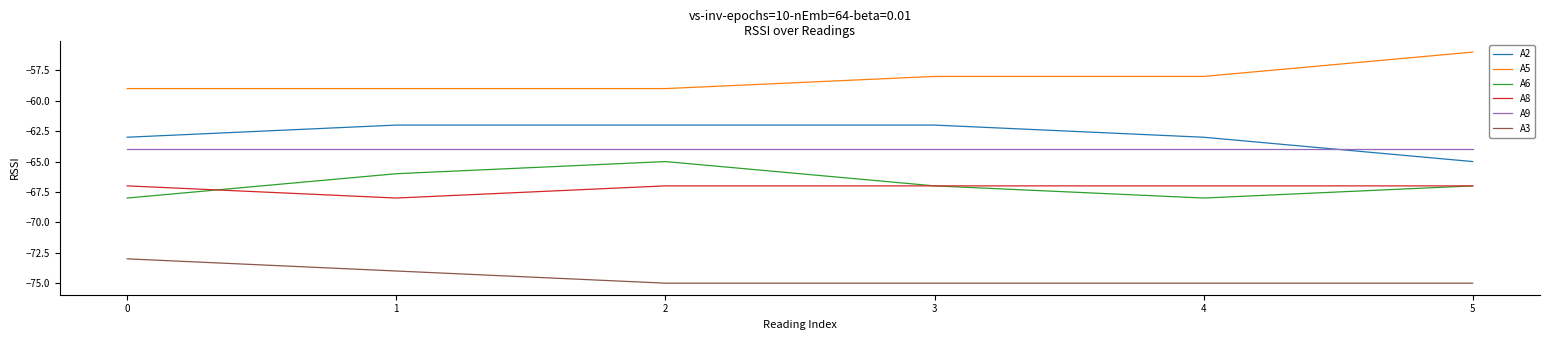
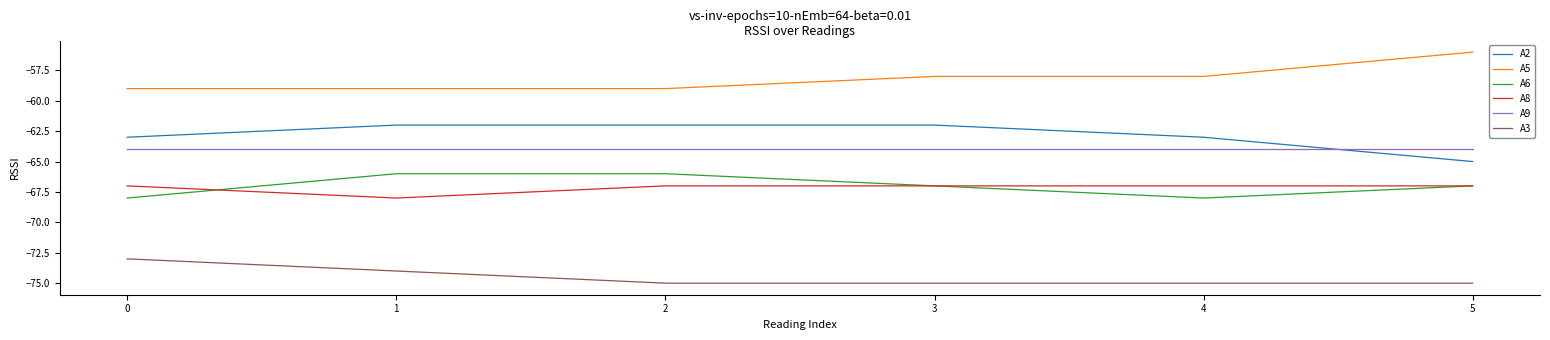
A6, 2: -65 -> -66
